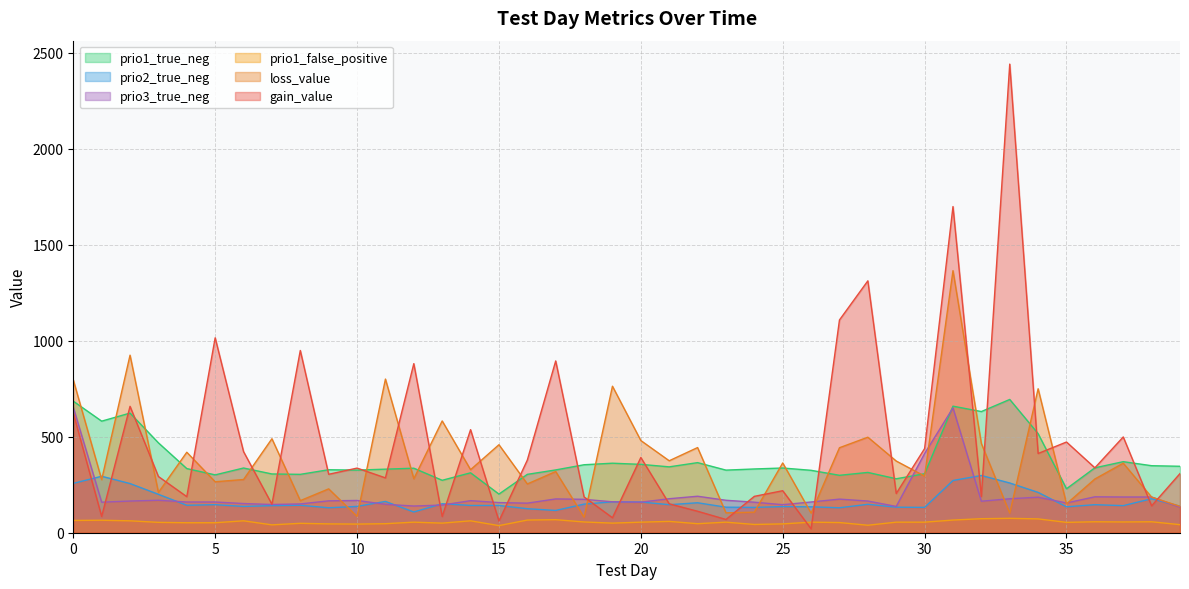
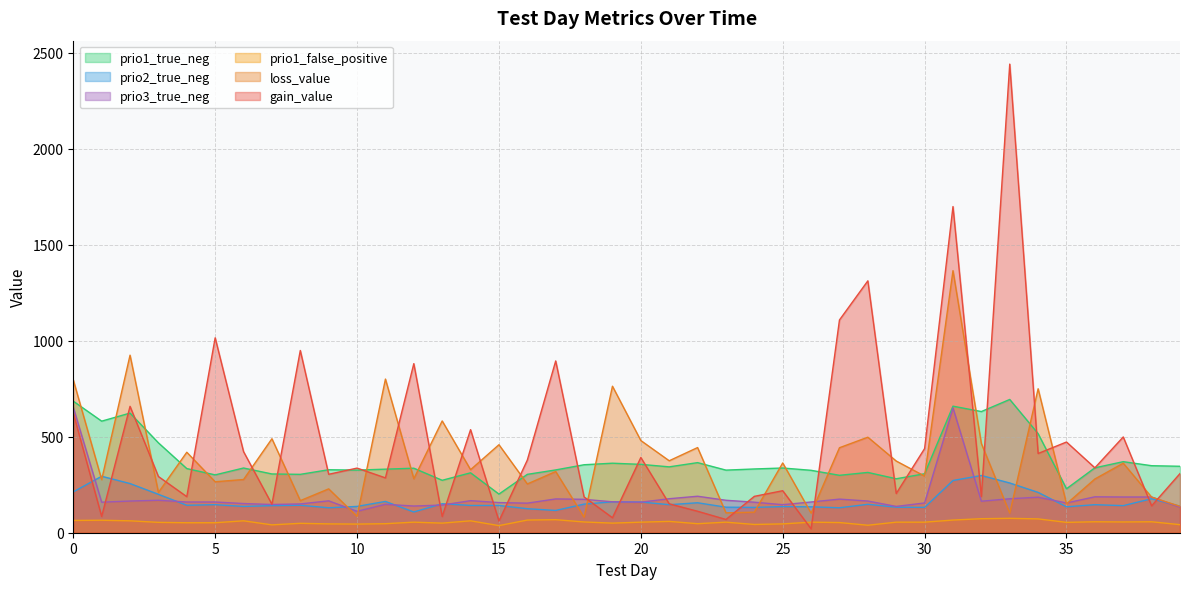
prio2_true_neg, 0: 260 -> 210
prio3_true_neg, 10: 170 -> 110
prio3_true_neg, 30: 410 -> 160
